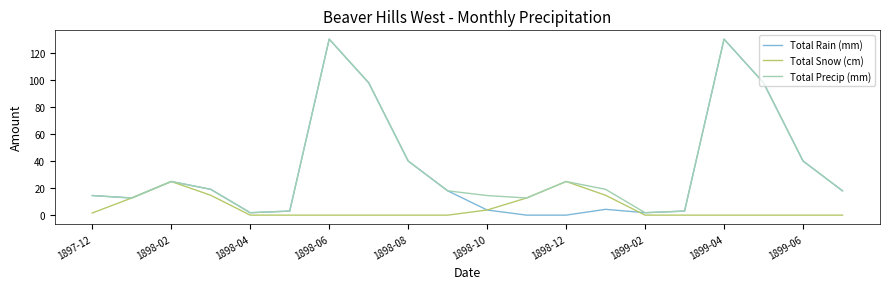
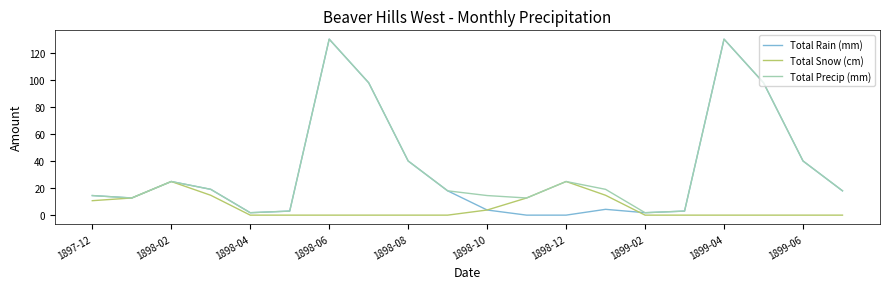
Total Snow (cm), 1897-12: 2 -> 11
